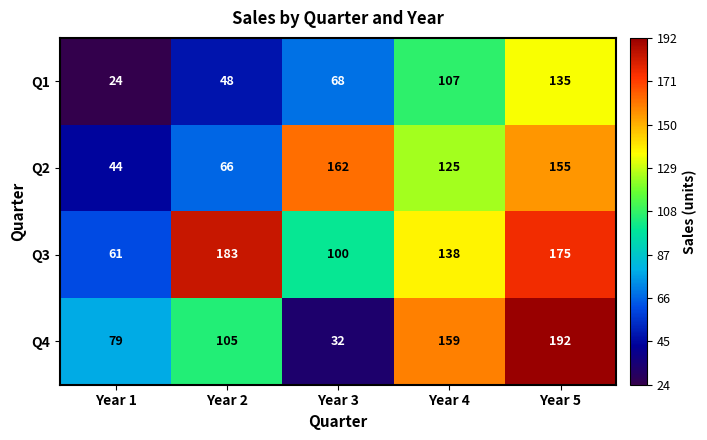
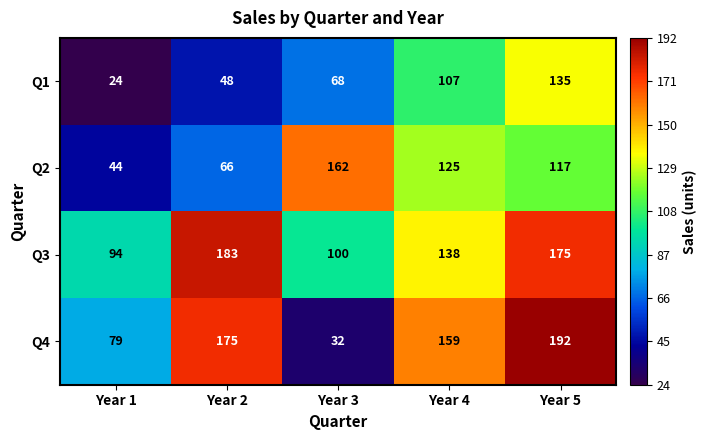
Q2, Year 5: 155 -> 117
Q3, Year 1: 61 -> 94
Q4, Year 2: 105 -> 175
